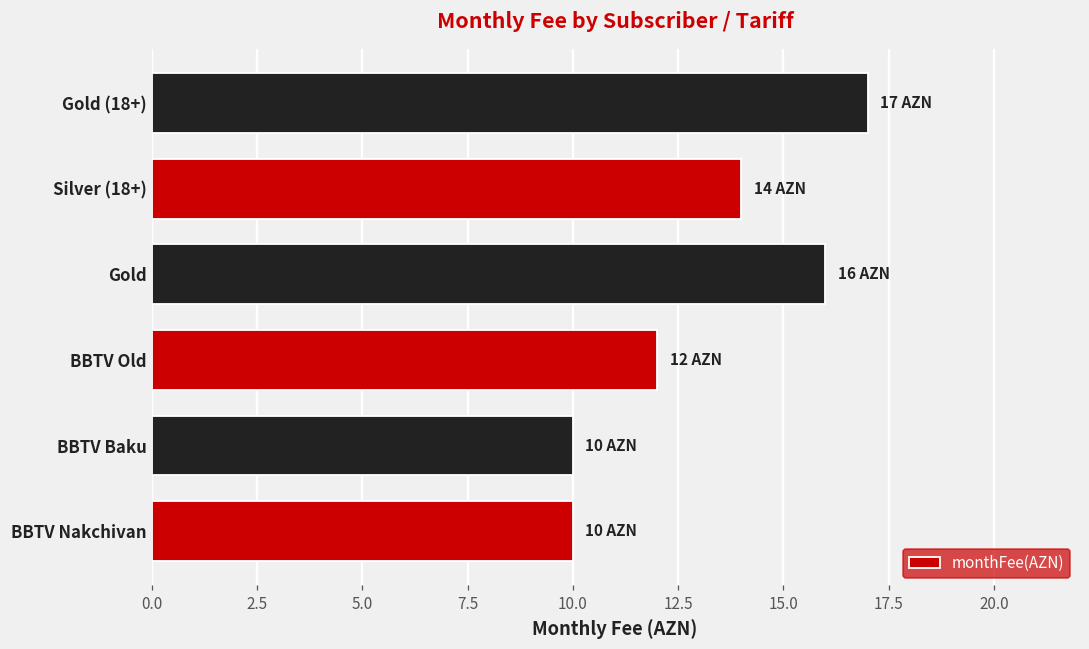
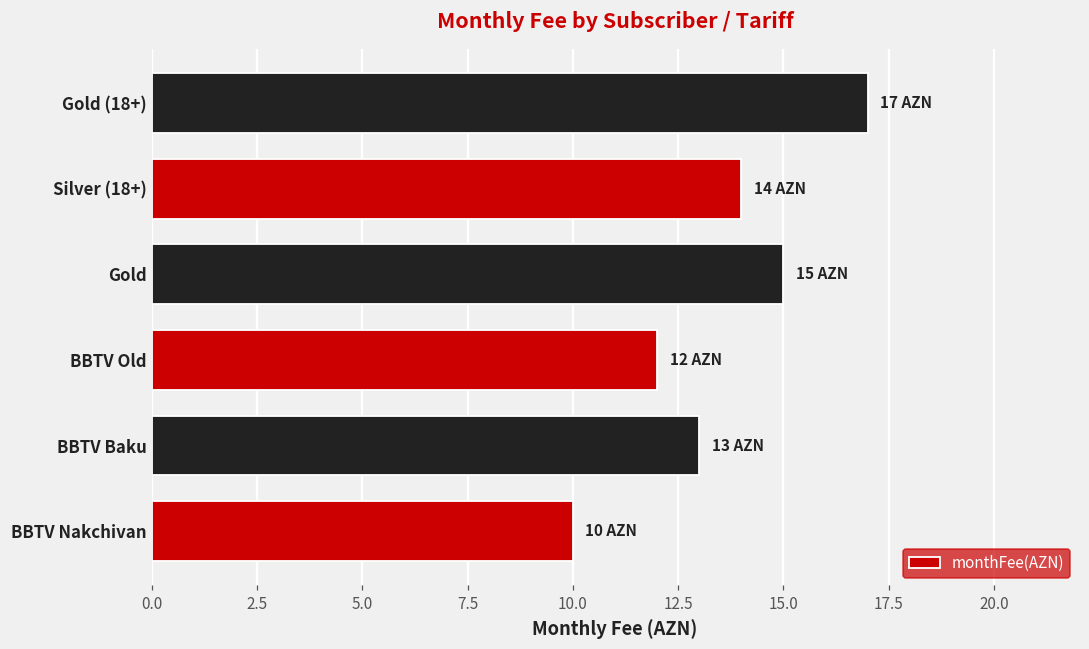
Gold: 16 -> 15
BBTV Baku: 10 -> 13
